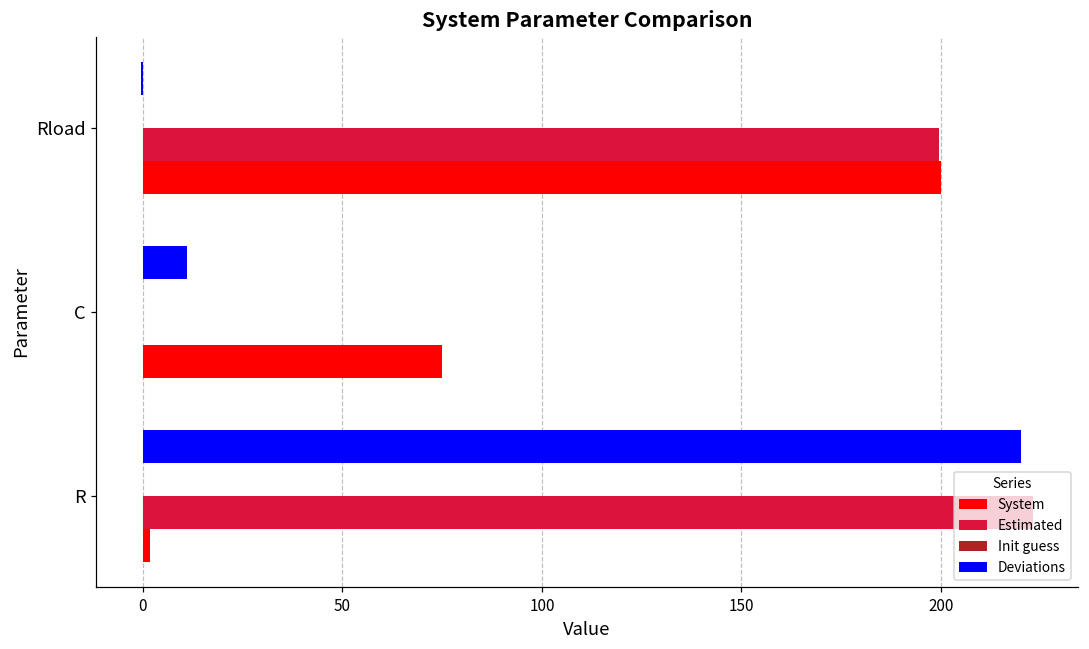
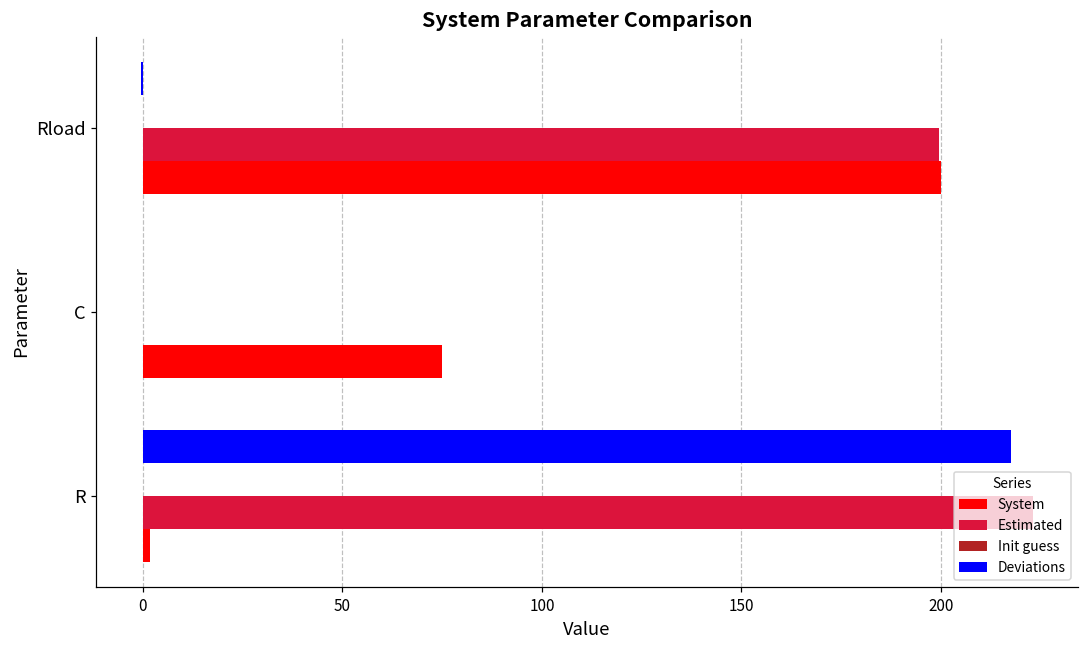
Deviations, C: 11 -> 0
Deviations, R: 220 -> 218
